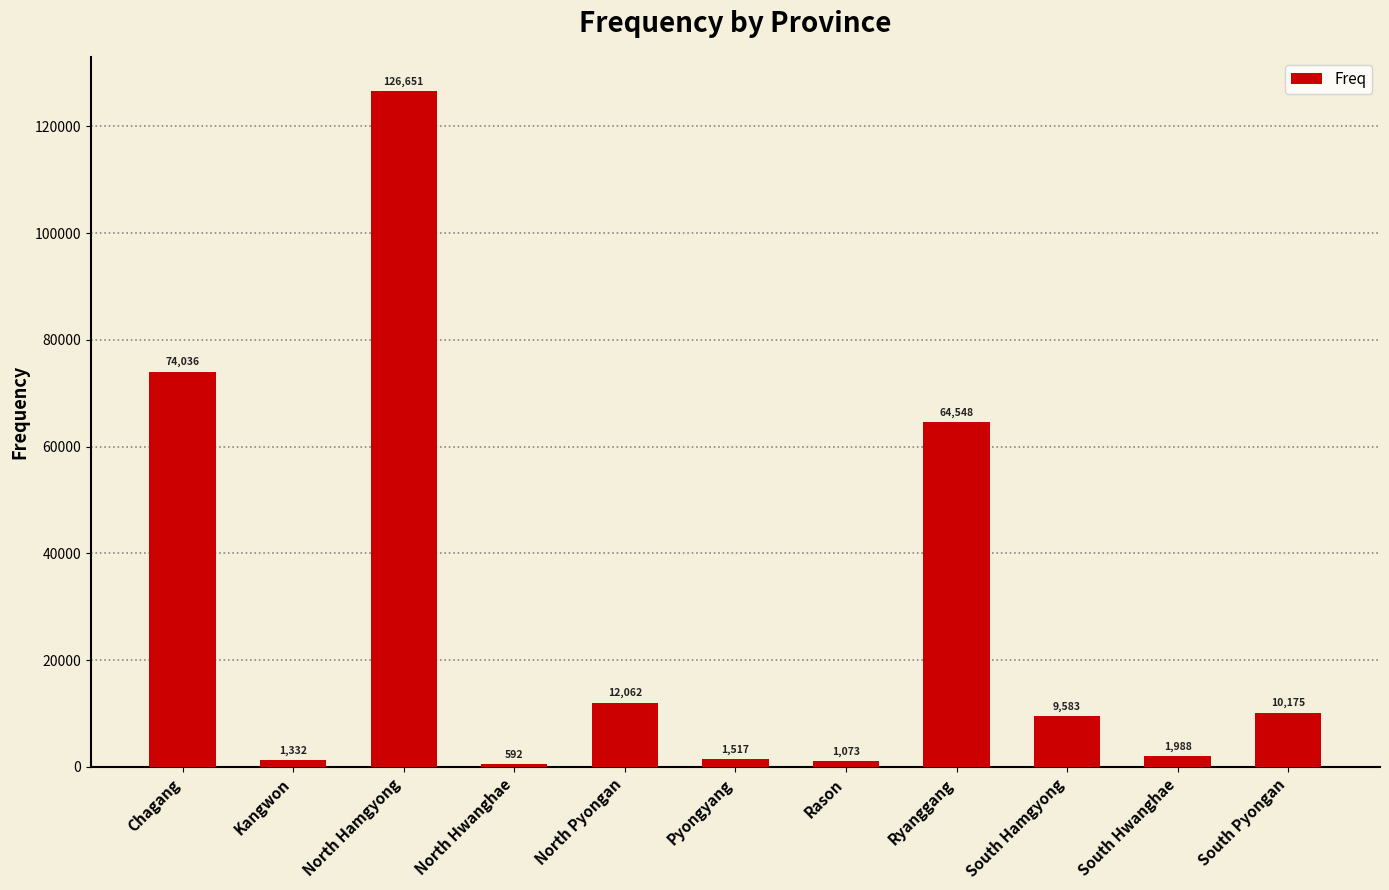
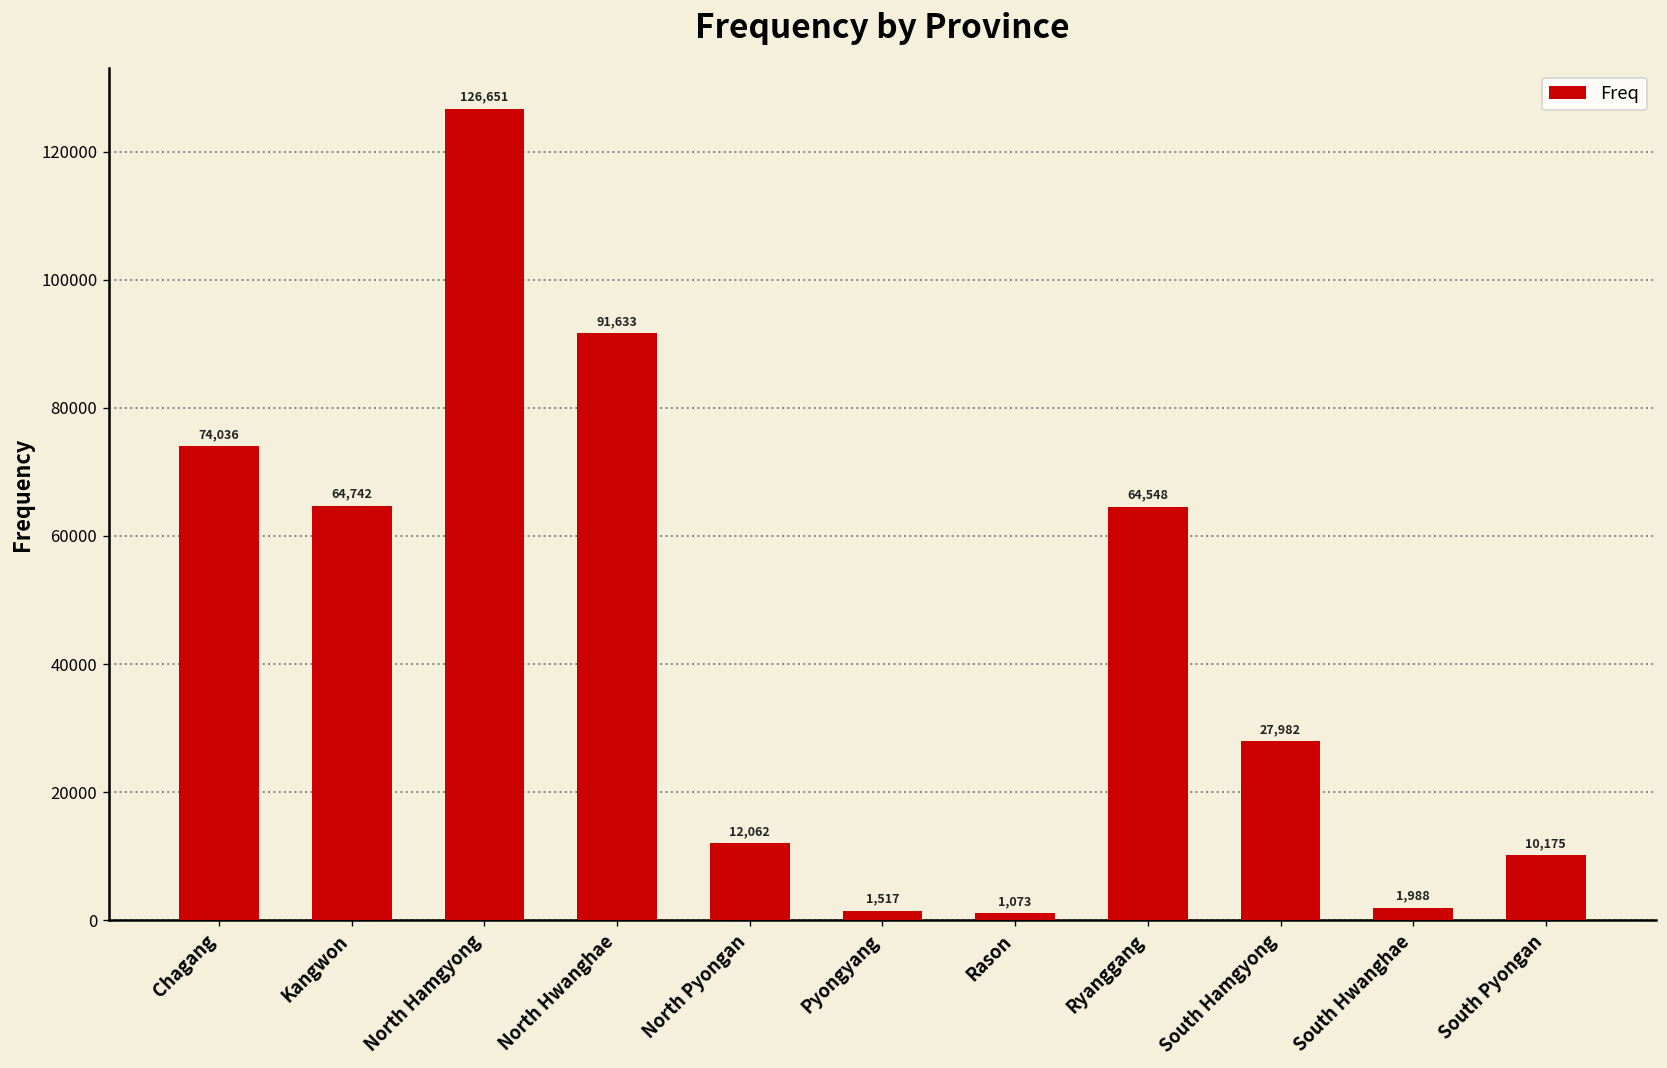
Kangwon: 1,332 -> 64,742
North Hwanghae: 592 -> 91,633
South Hamgyong: 9,583 -> 27,982
